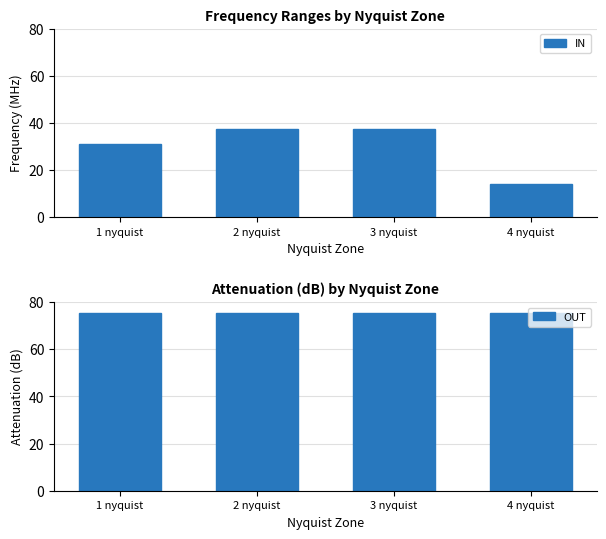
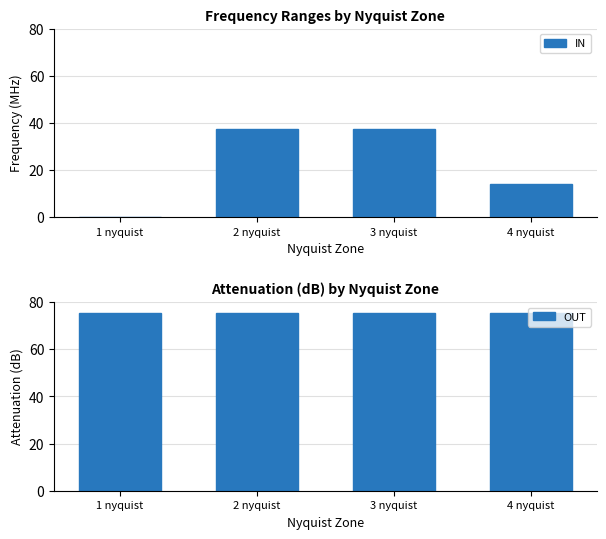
Frequency Ranges by Nyquist Zone, 1 nyquist: 31 -> 0
